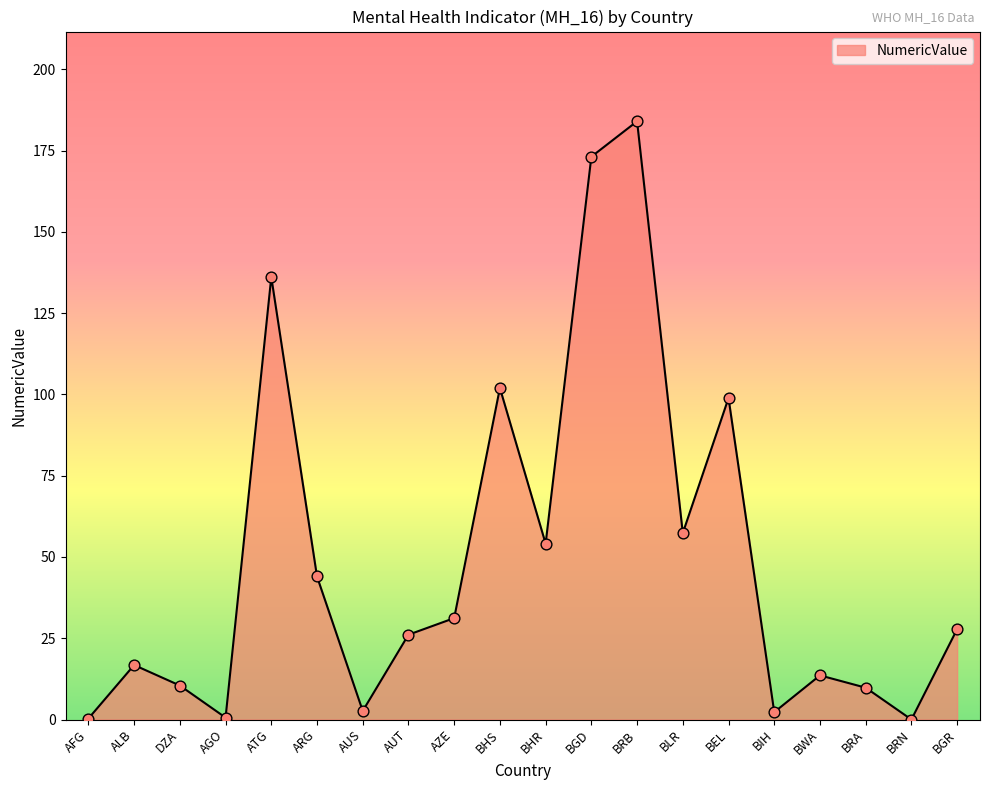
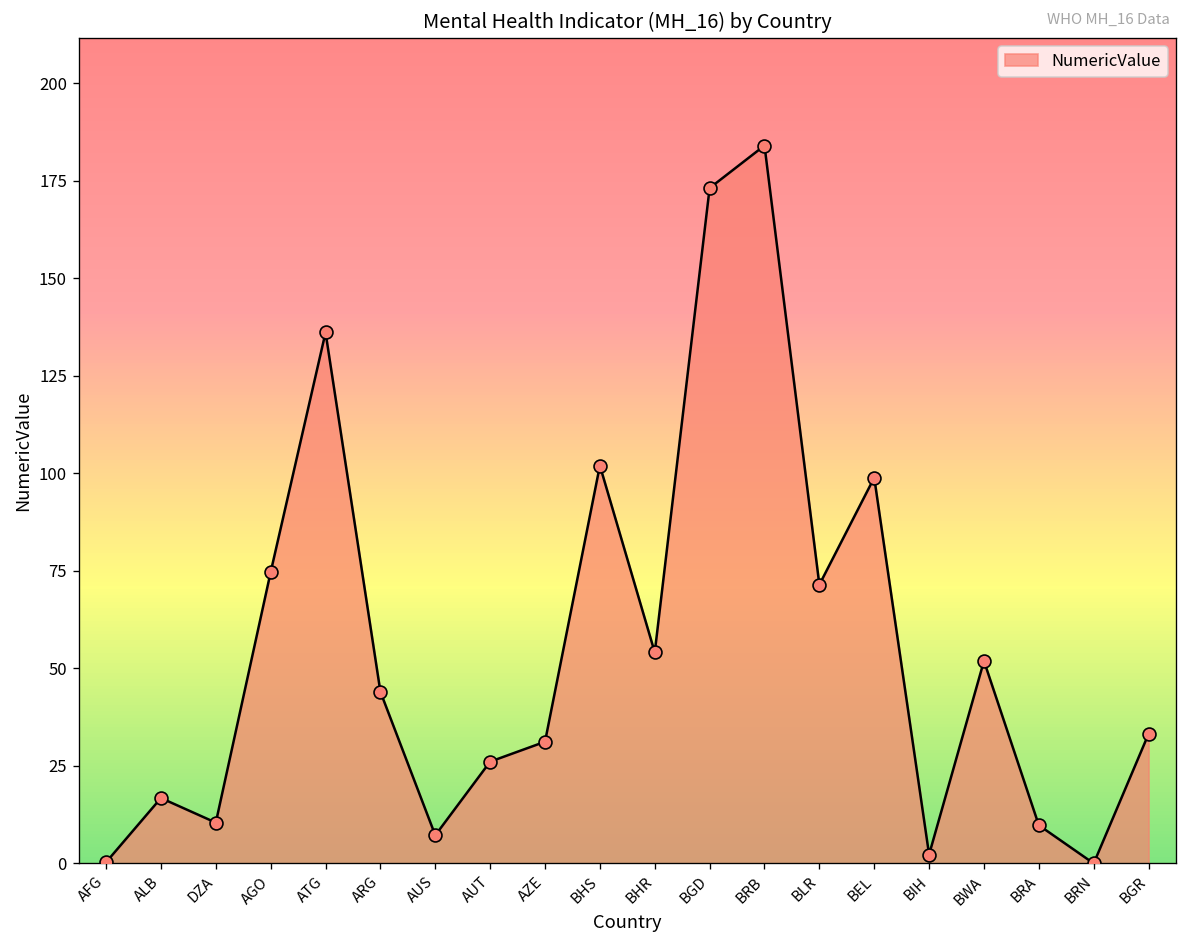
AGO: 1 -> 75
AUS: 3 -> 7
BLR: 57 -> 71
BWA: 14 -> 52
BGR: 28 -> 33
